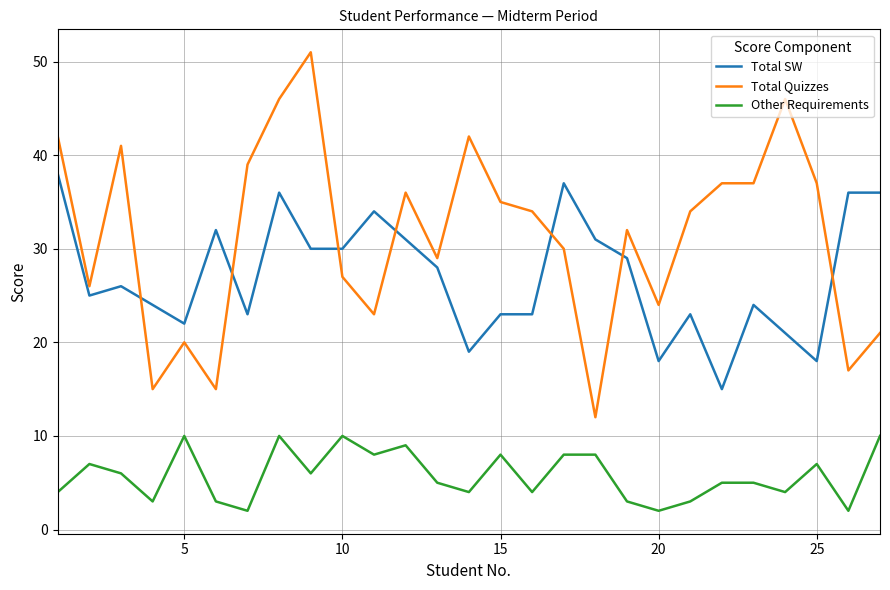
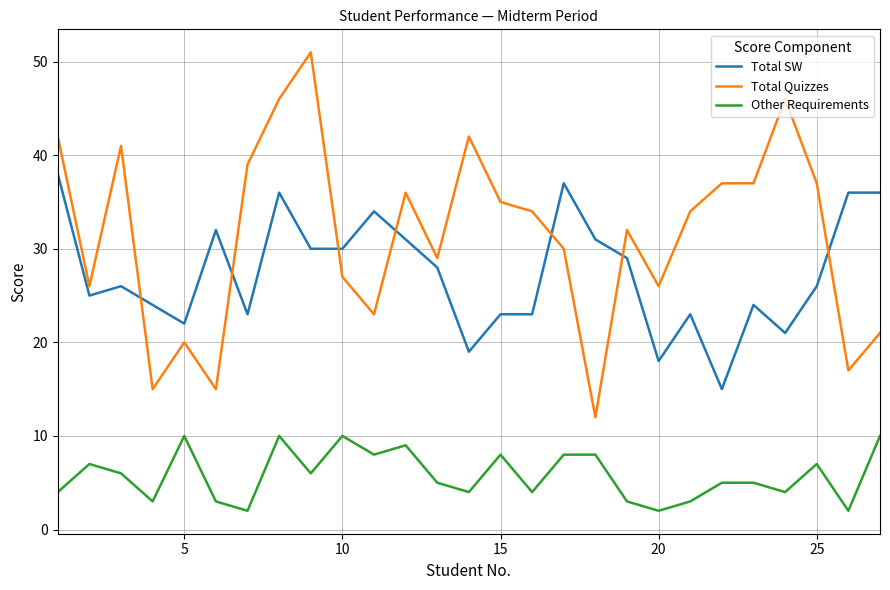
Total Quizzes, 20: 24 -> 26
Total SW, 25: 18 -> 26
